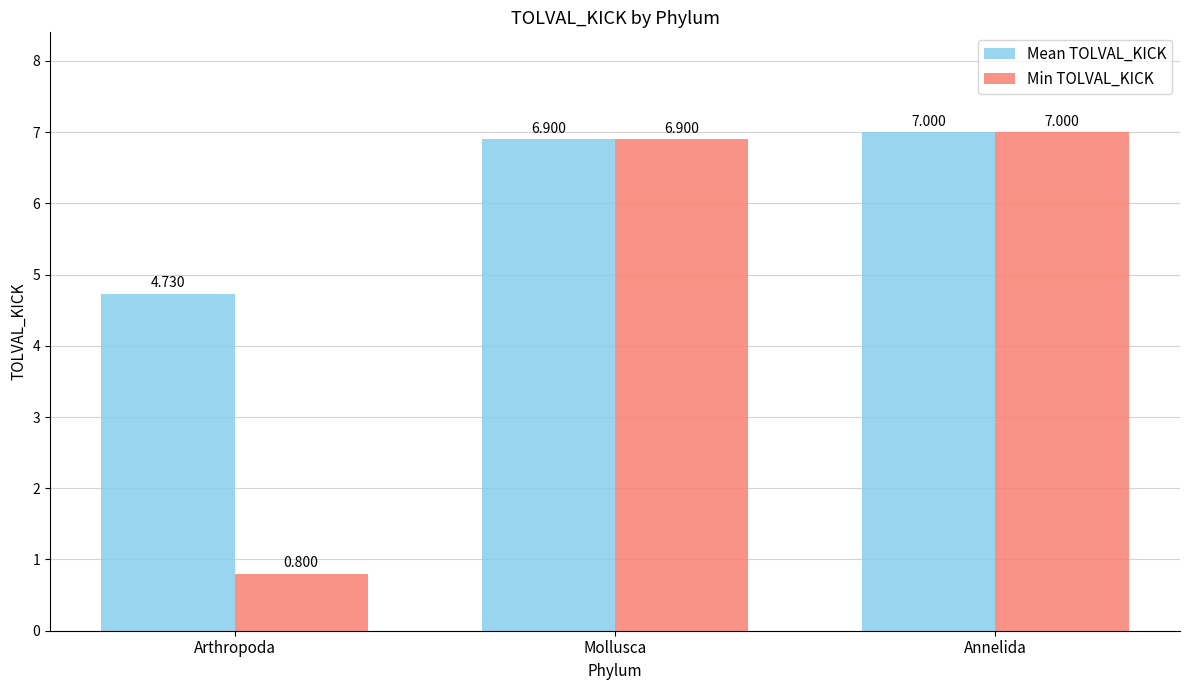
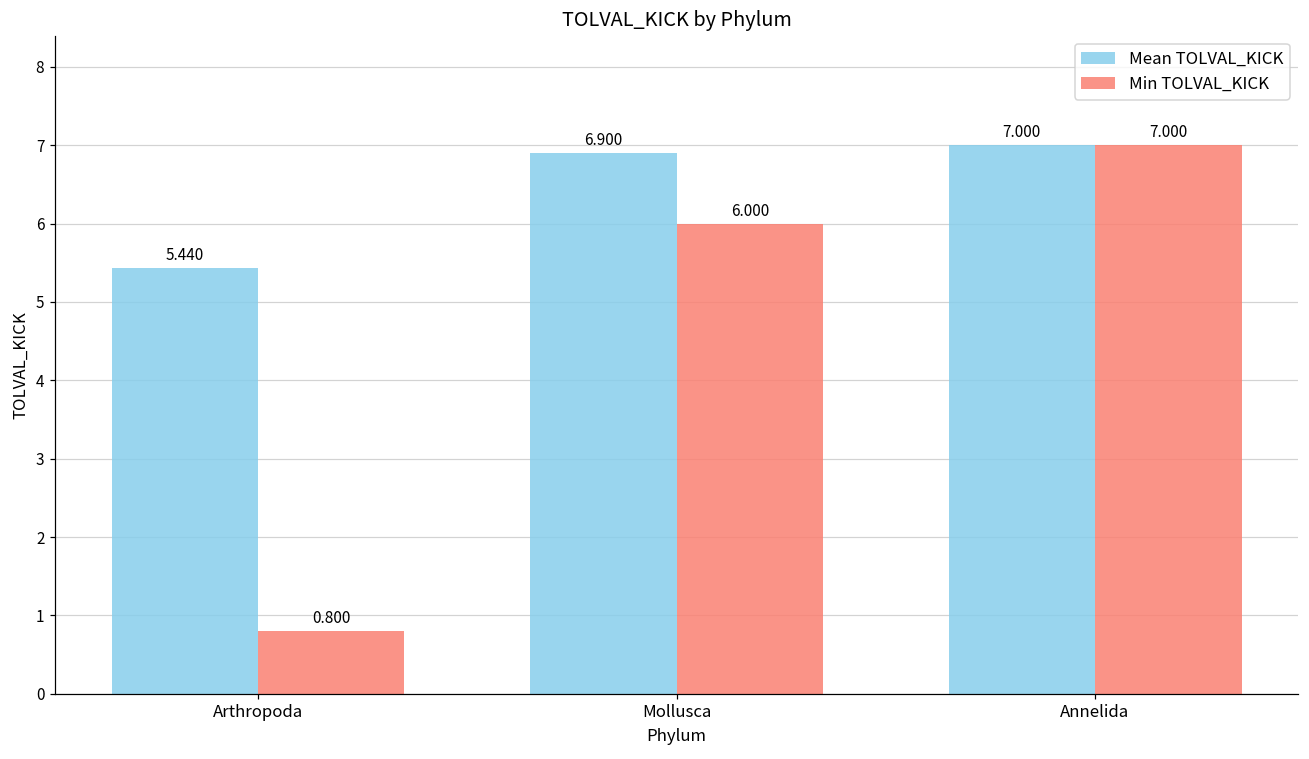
Mean TOLVAL_KICK, Arthropoda: 4.730 -> 5.440
Min TOLVAL_KICK, Mollusca: 6.900 -> 6.000
